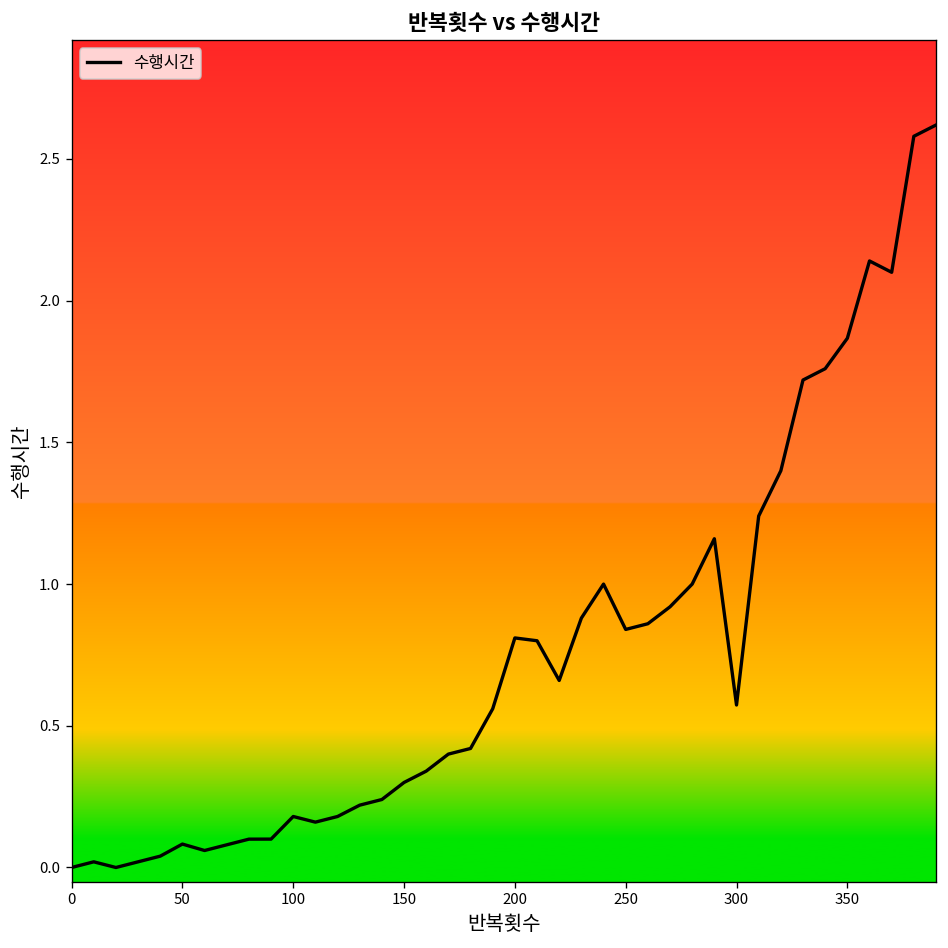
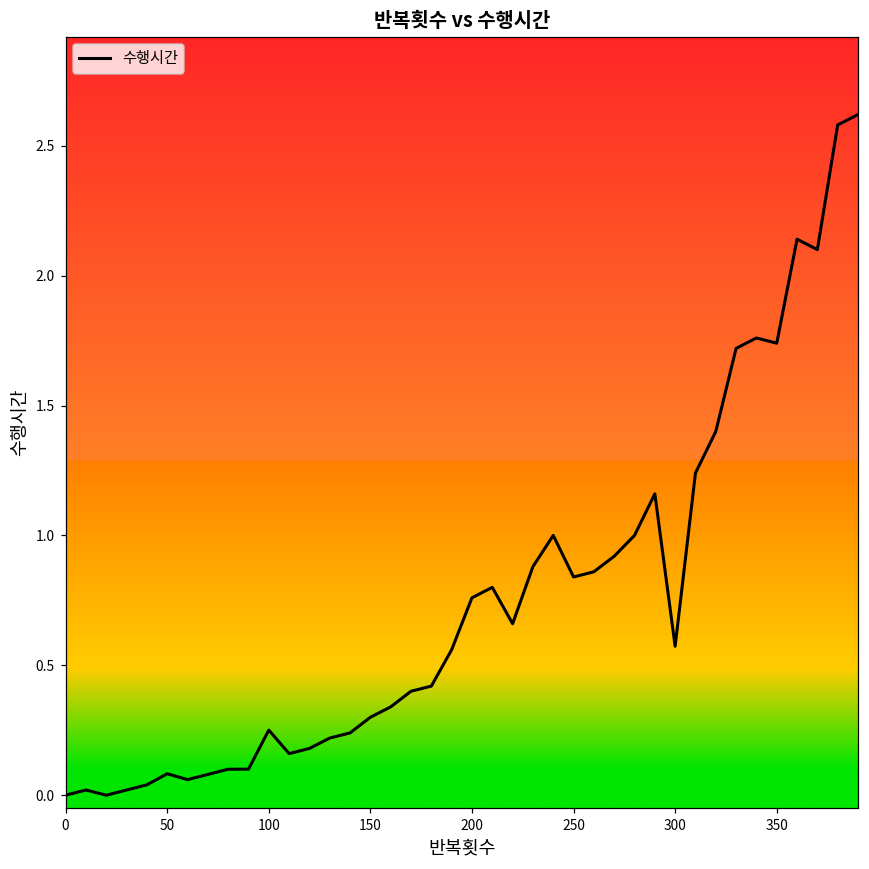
100: 0.18 -> 0.25
200: 0.81 -> 0.76
350: 1.87 -> 1.74
